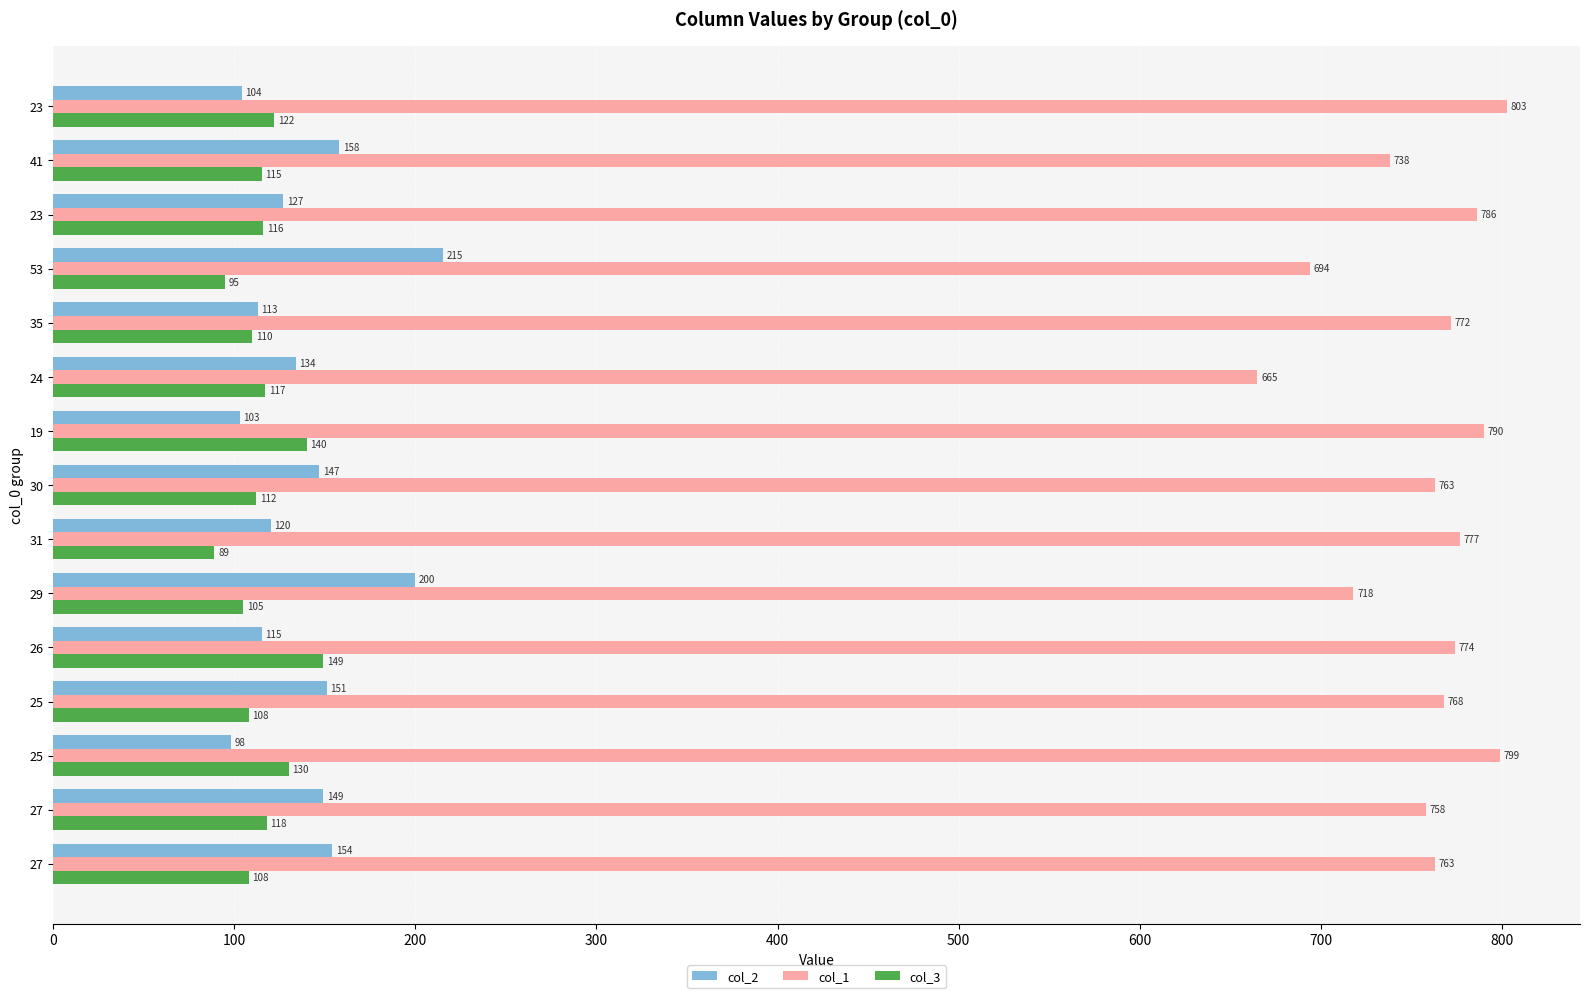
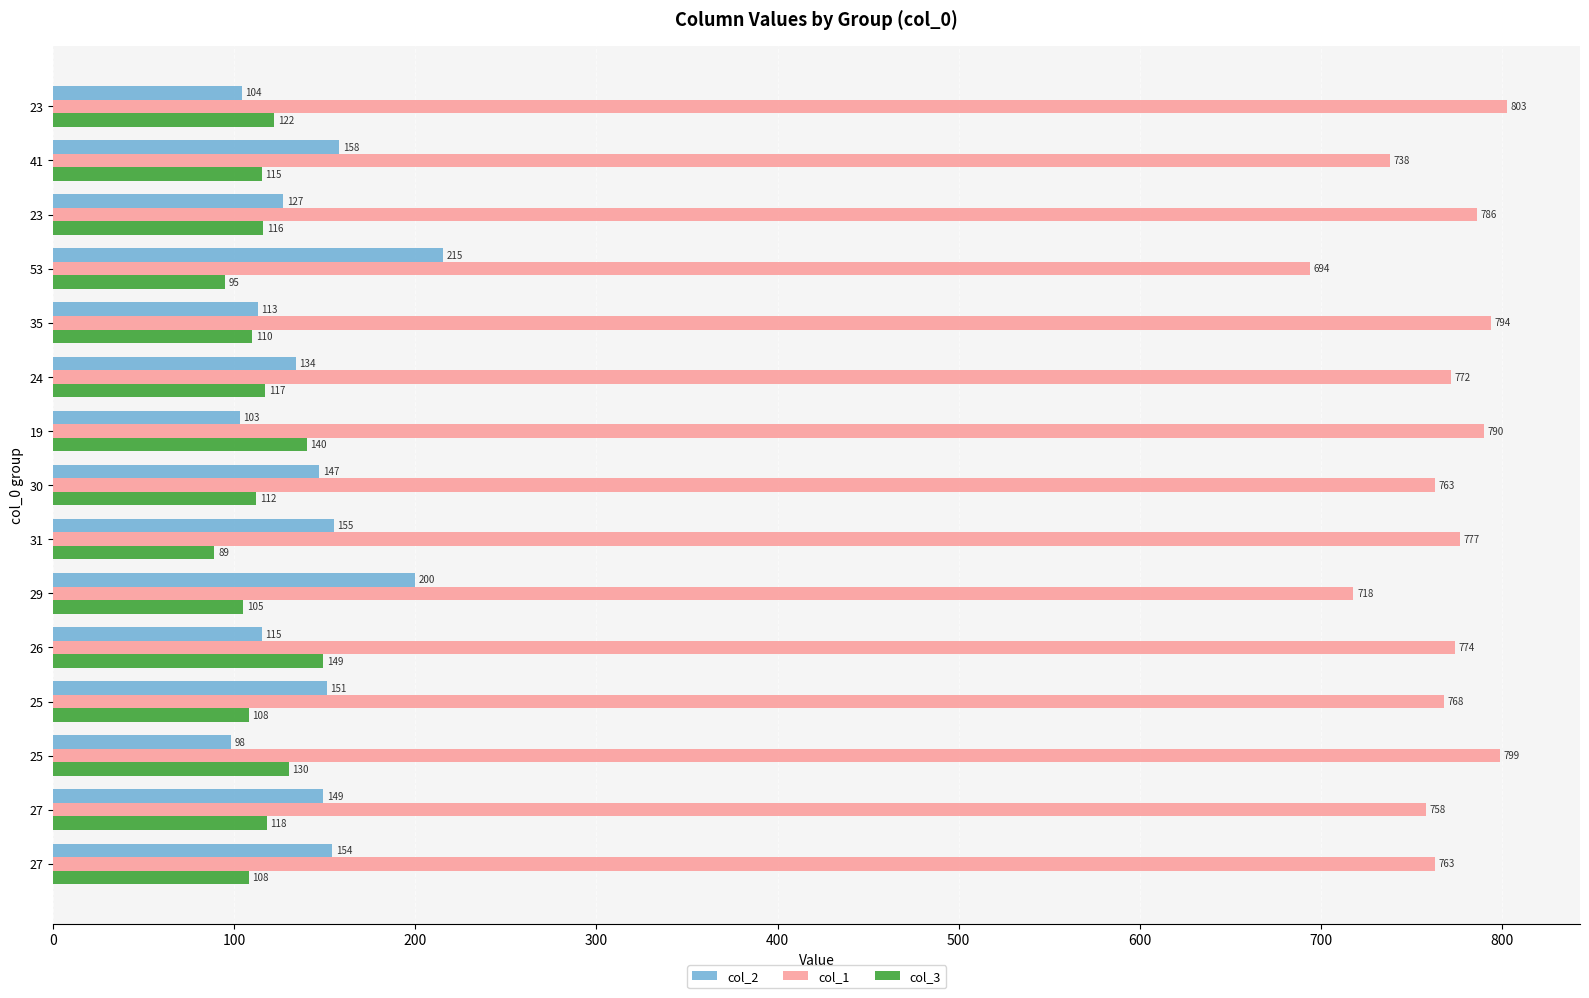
col_1, 35: 772 -> 794
col_1, 24: 665 -> 772
col_2, 31: 120 -> 155
